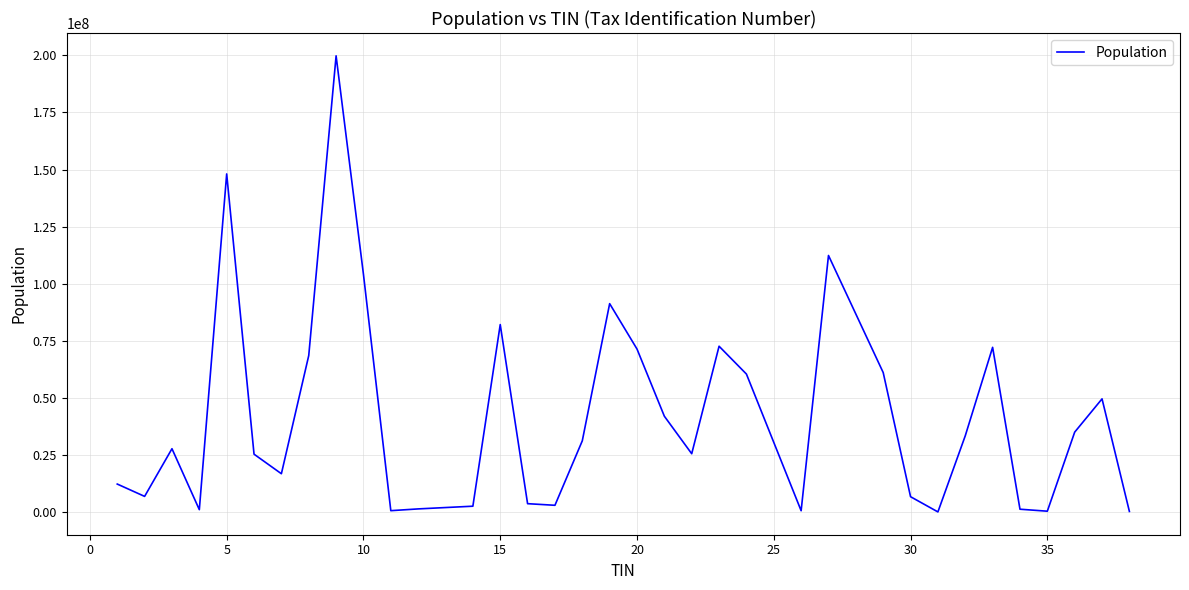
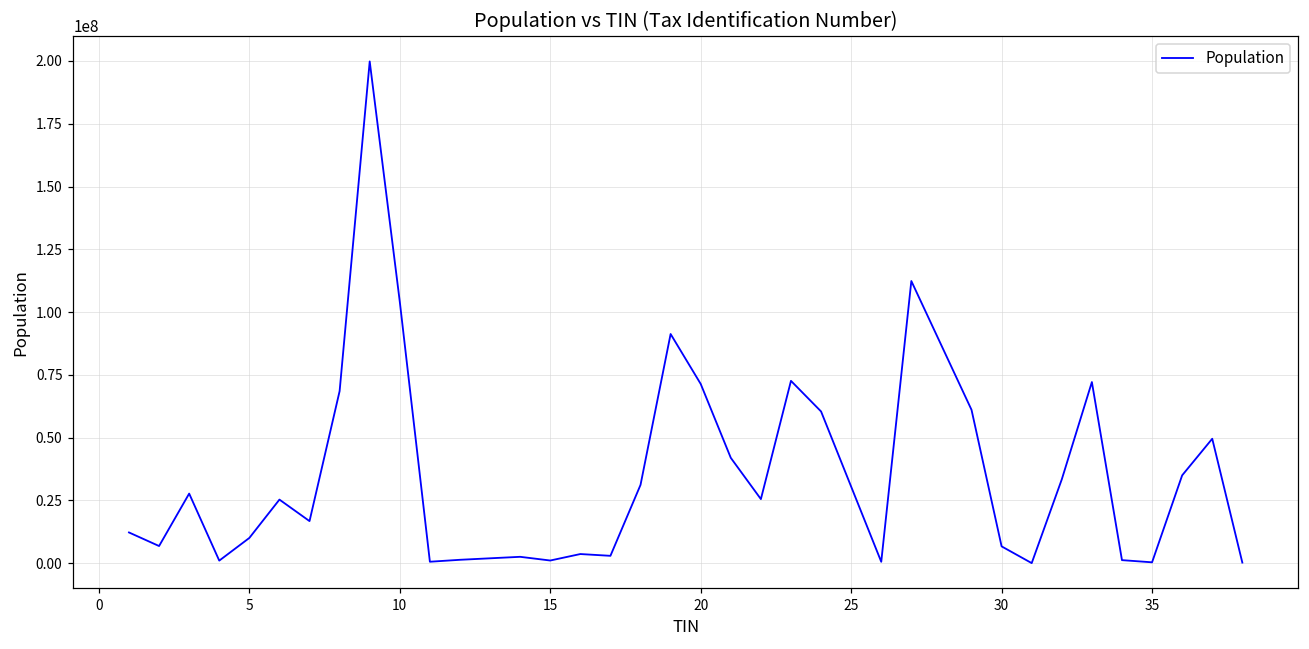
5: 148000000 -> 10000000
15: 82000000 -> 1000000
